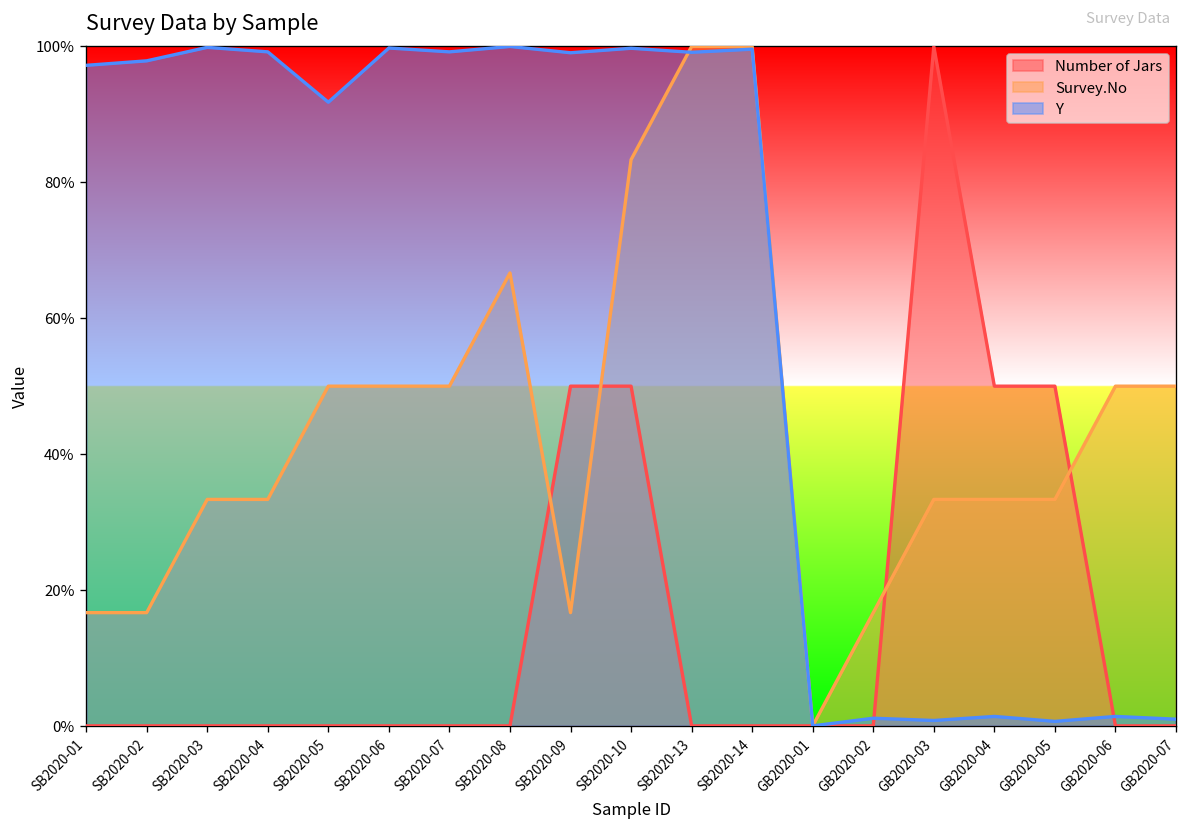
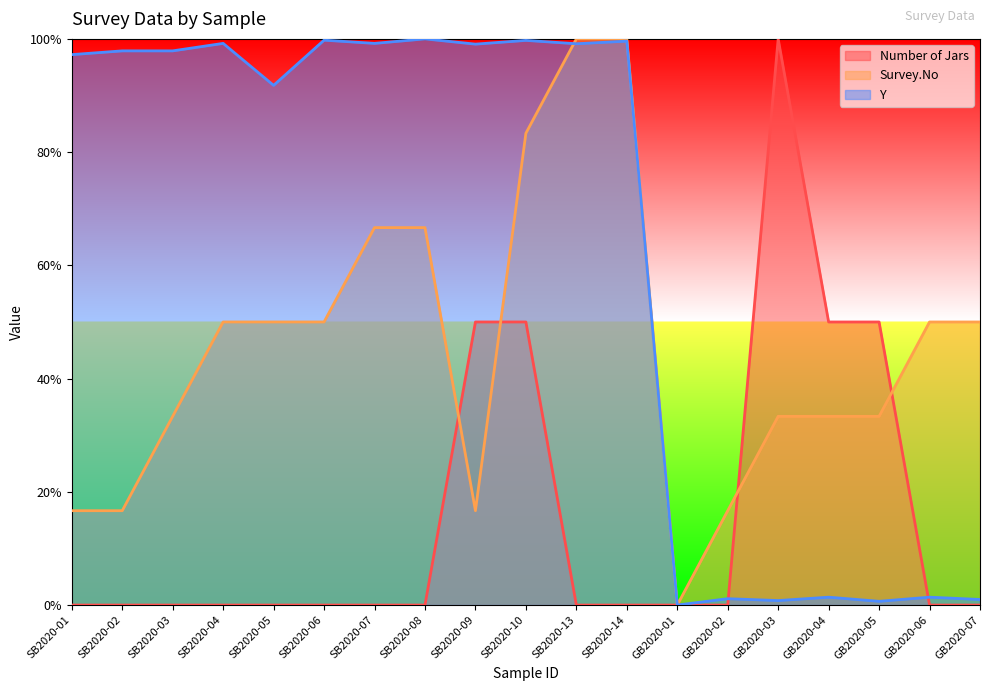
Y, SB2020-03: 100% -> 98%
Survey.No, SB2020-04: 33% -> 50%
Survey.No, SB2020-07: 50% -> 67%
